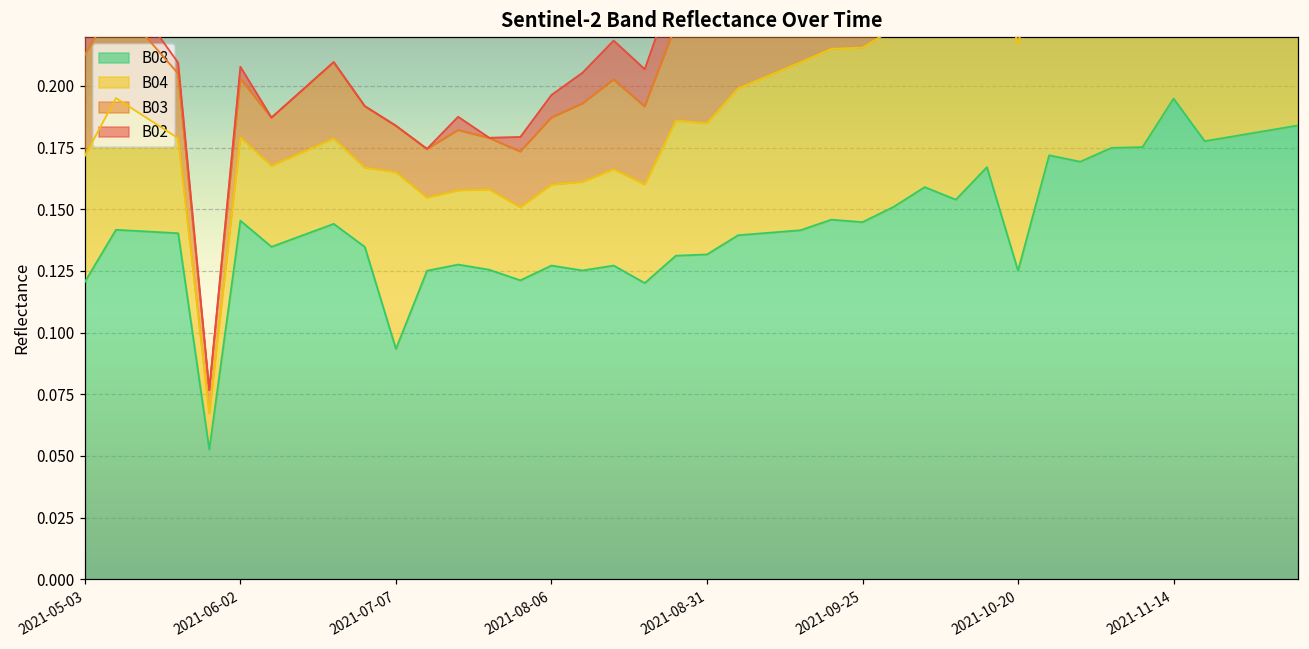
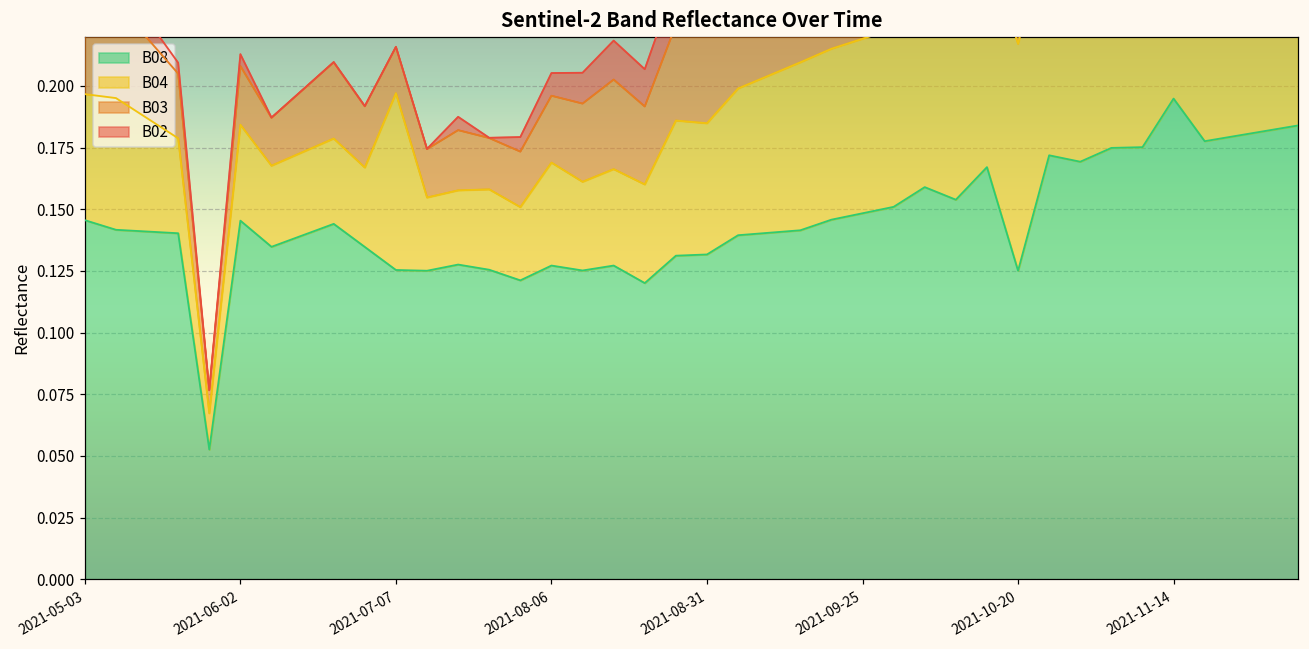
B08, 2021-05-03: 0.121 -> 0.146
B04, 2021-06-02: 0.034 -> 0.039
B08, 2021-07-07: 0.093 -> 0.125
B04, 2021-08-06: 0.033 -> 0.042
B08, 2021-09-25: 0.145 -> 0.148
